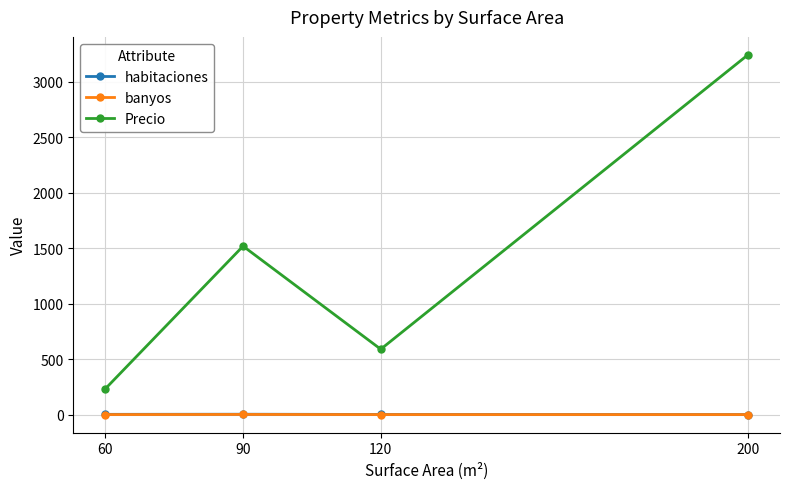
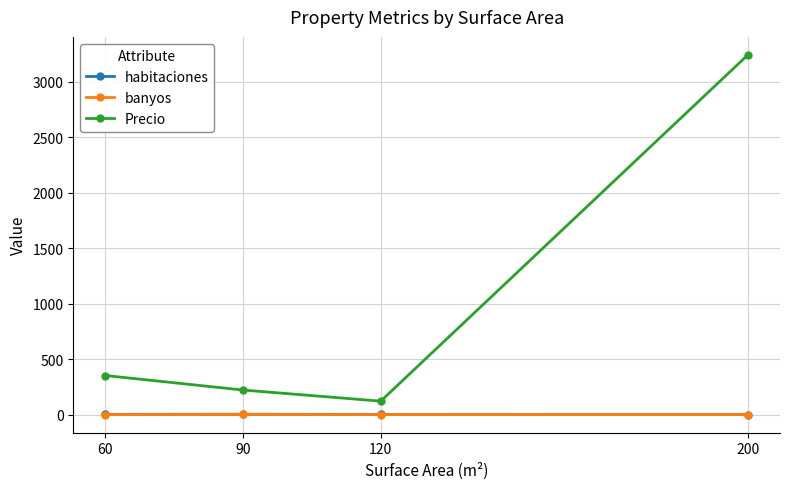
Precio, 60: 230 -> 350
Precio, 90: 1520 -> 220
Precio, 120: 590 -> 120
